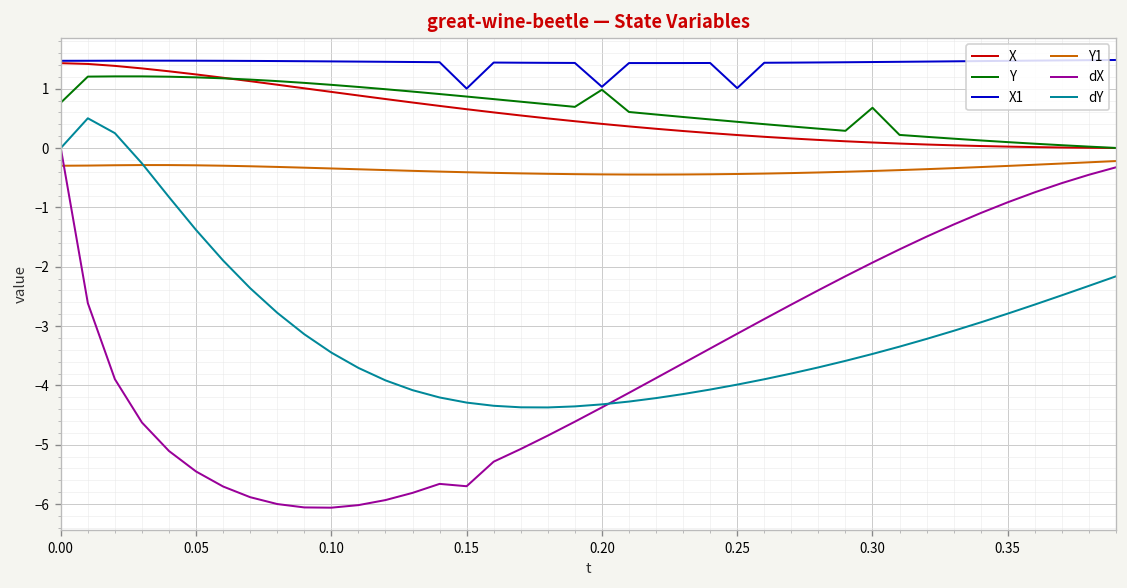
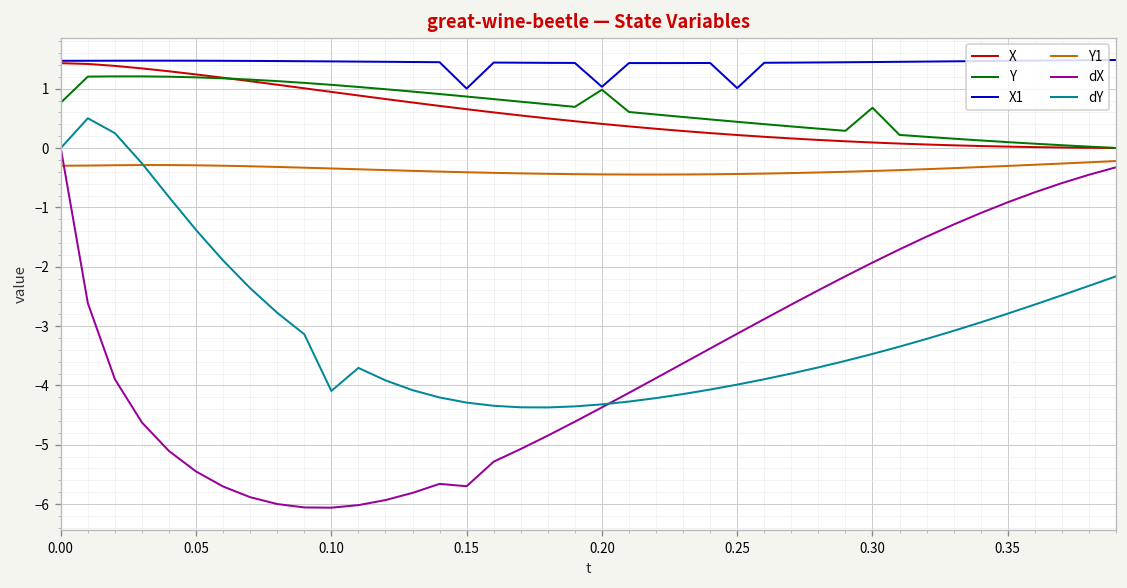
dY, 0.10: -3.4 -> -4.1
